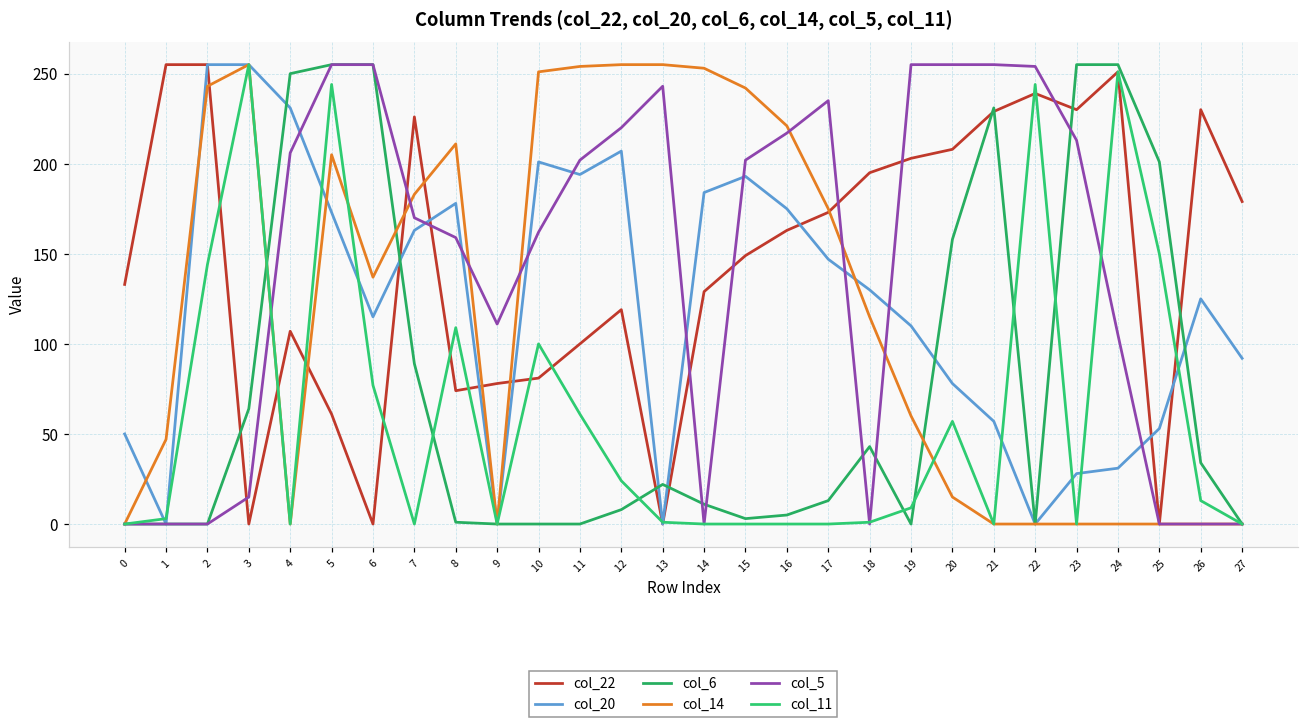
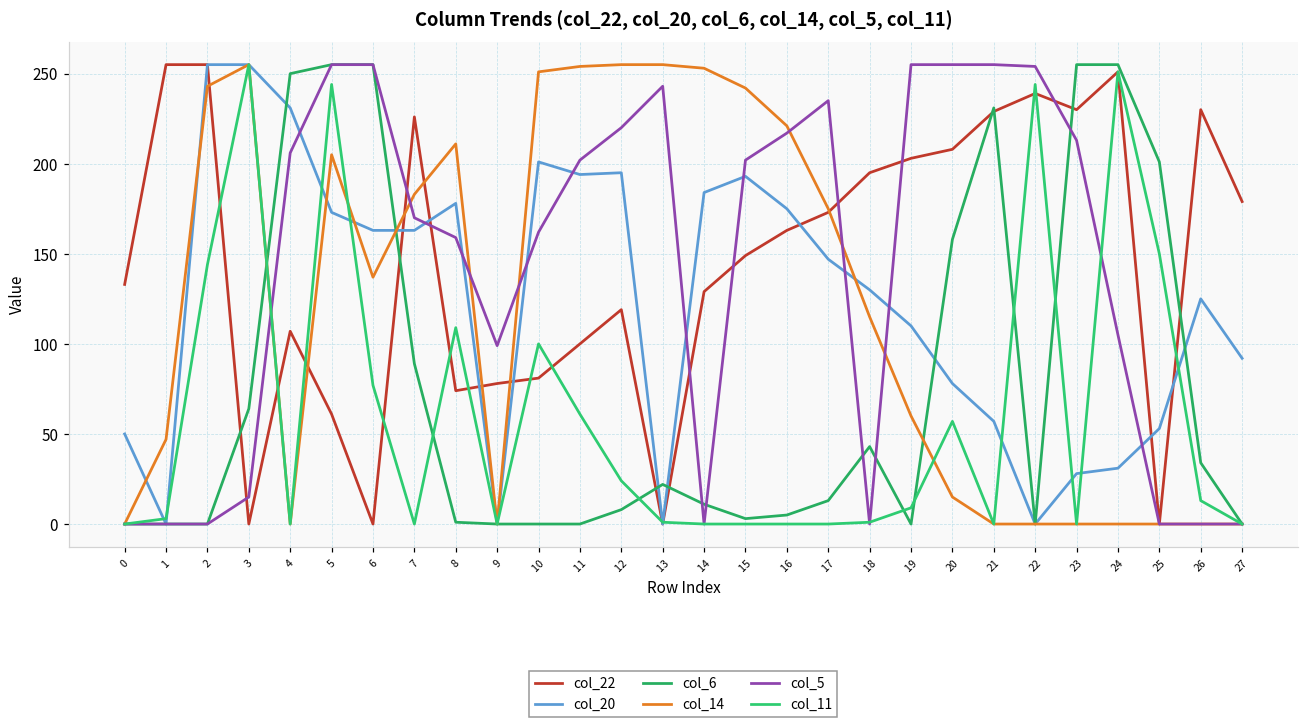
col_20, 6: 115 -> 163
col_5, 9: 111 -> 99
col_20, 12: 207 -> 195
